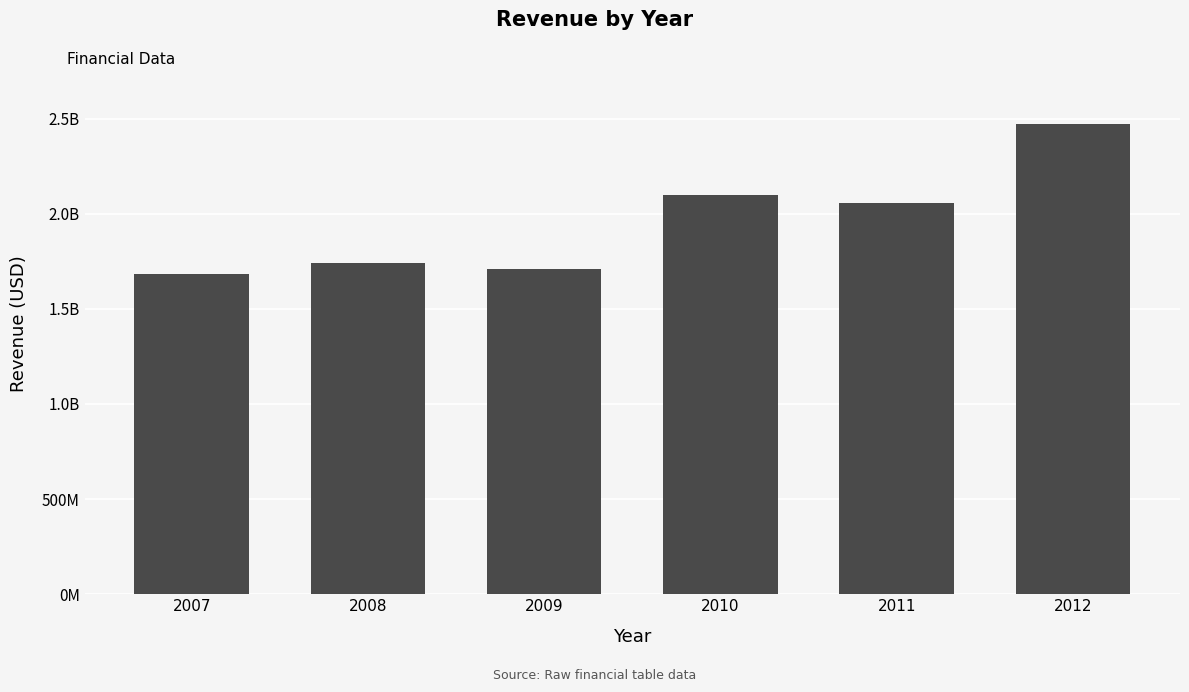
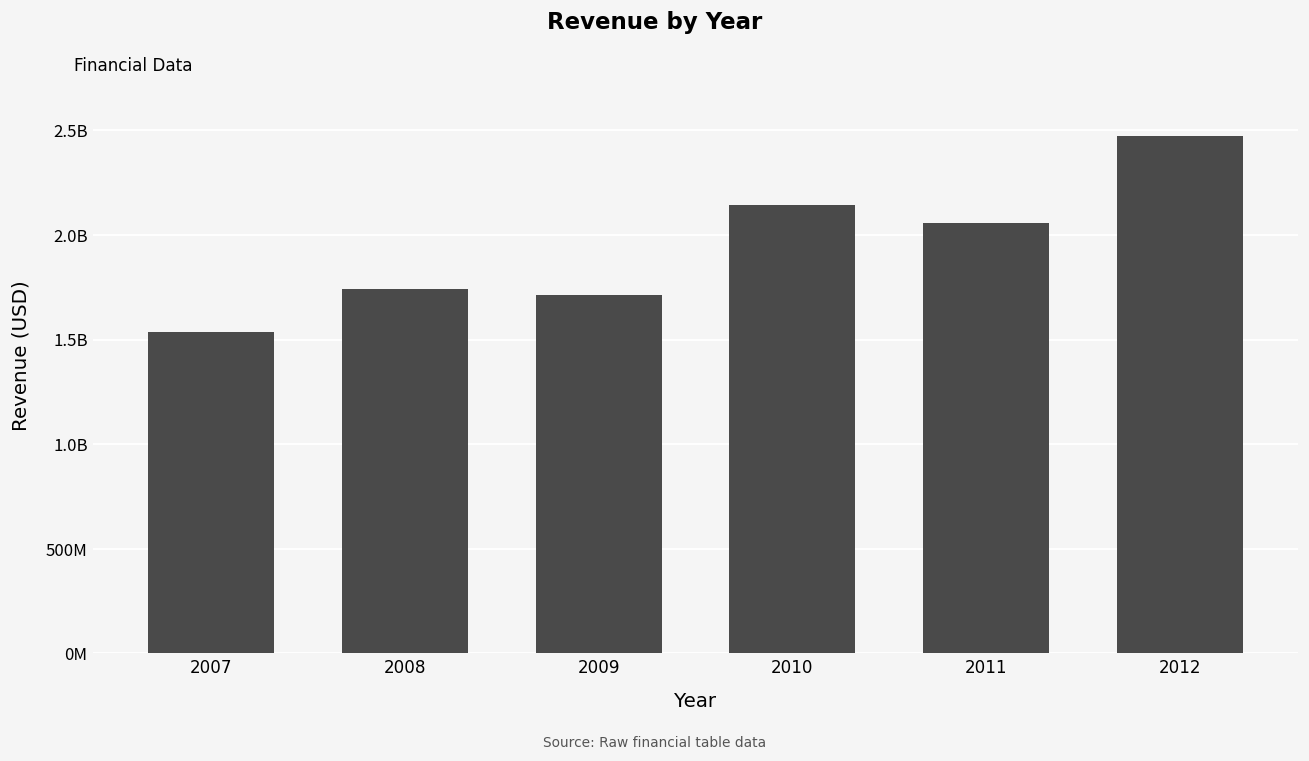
2007: 1680000000 -> 1540000000
2010: 2100000000 -> 2140000000
